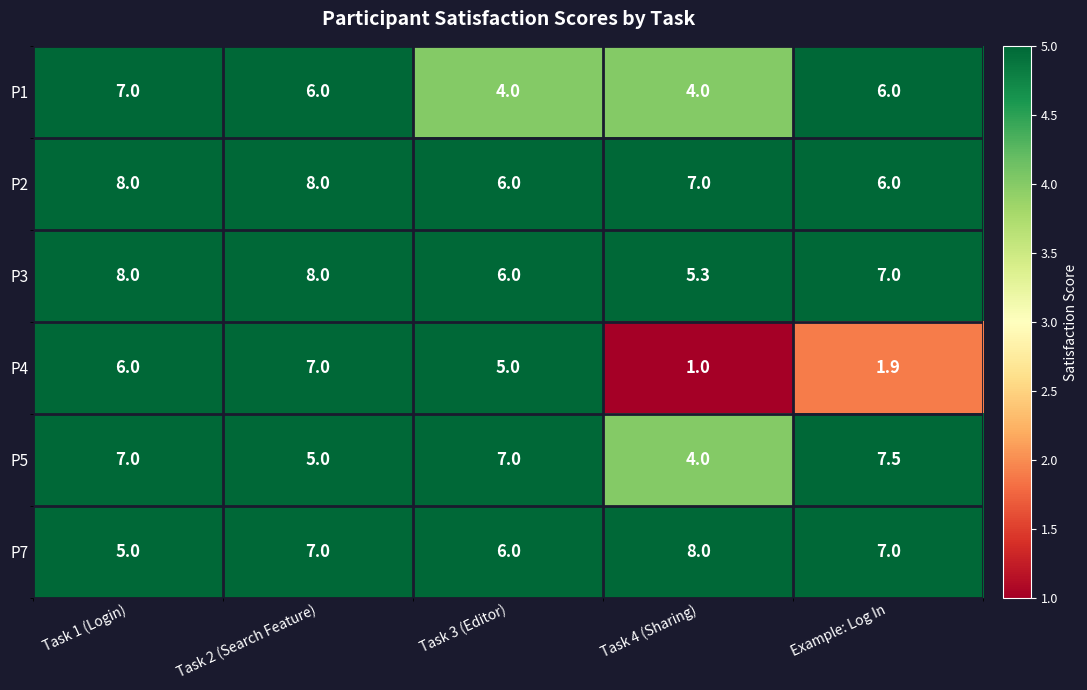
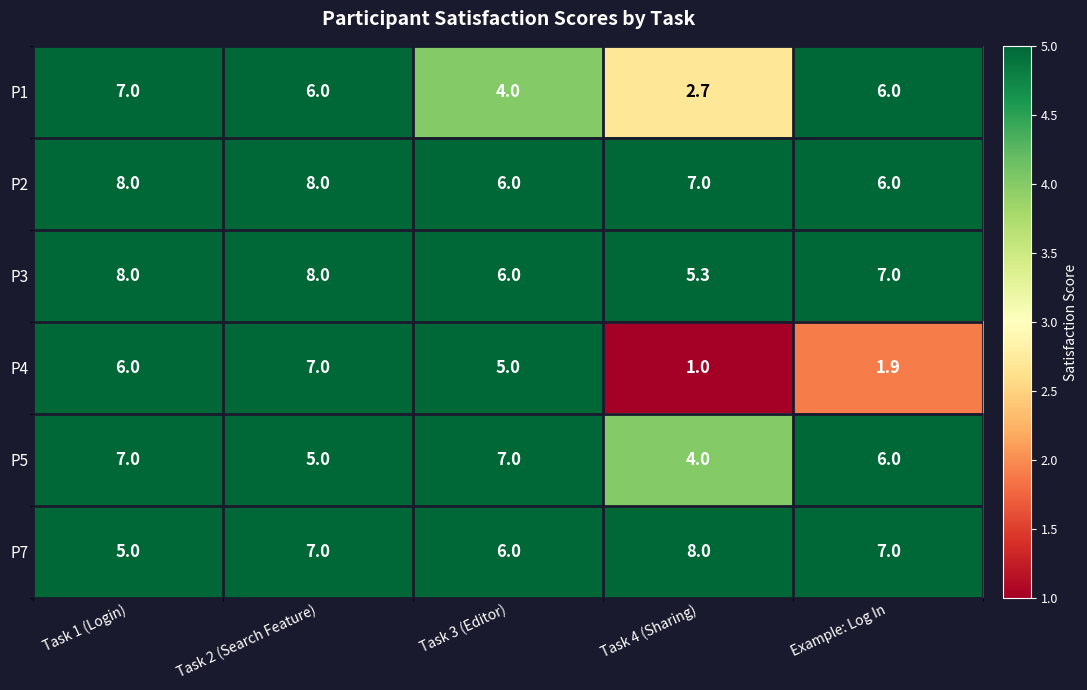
P1, Task 4 (Sharing): 4.0 -> 2.7
P5, Example: Log In: 7.5 -> 6.0
